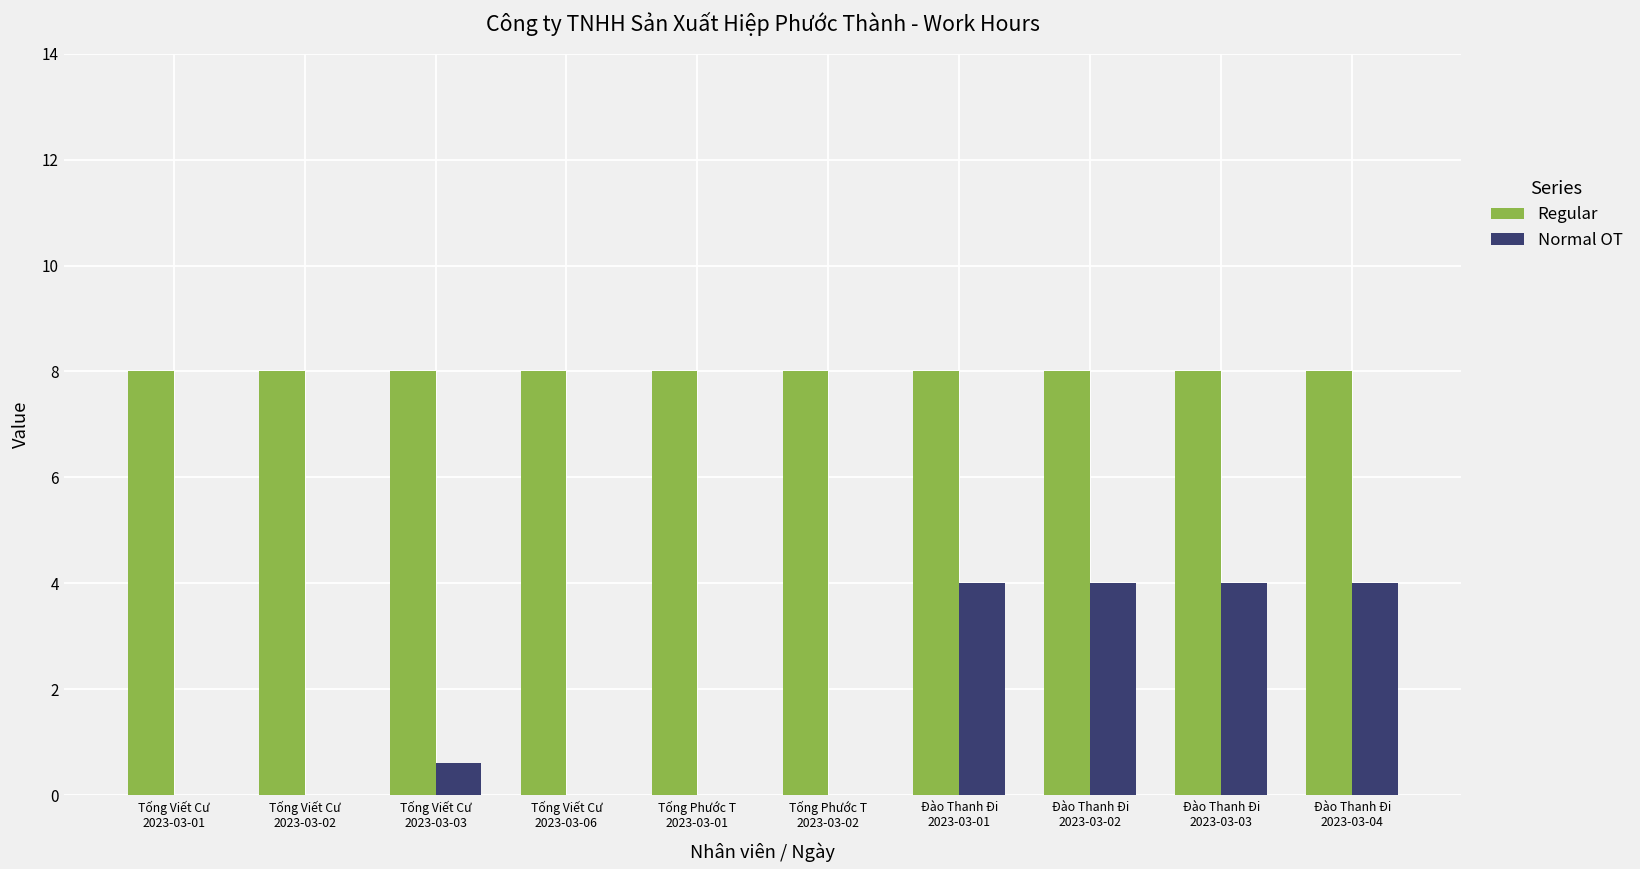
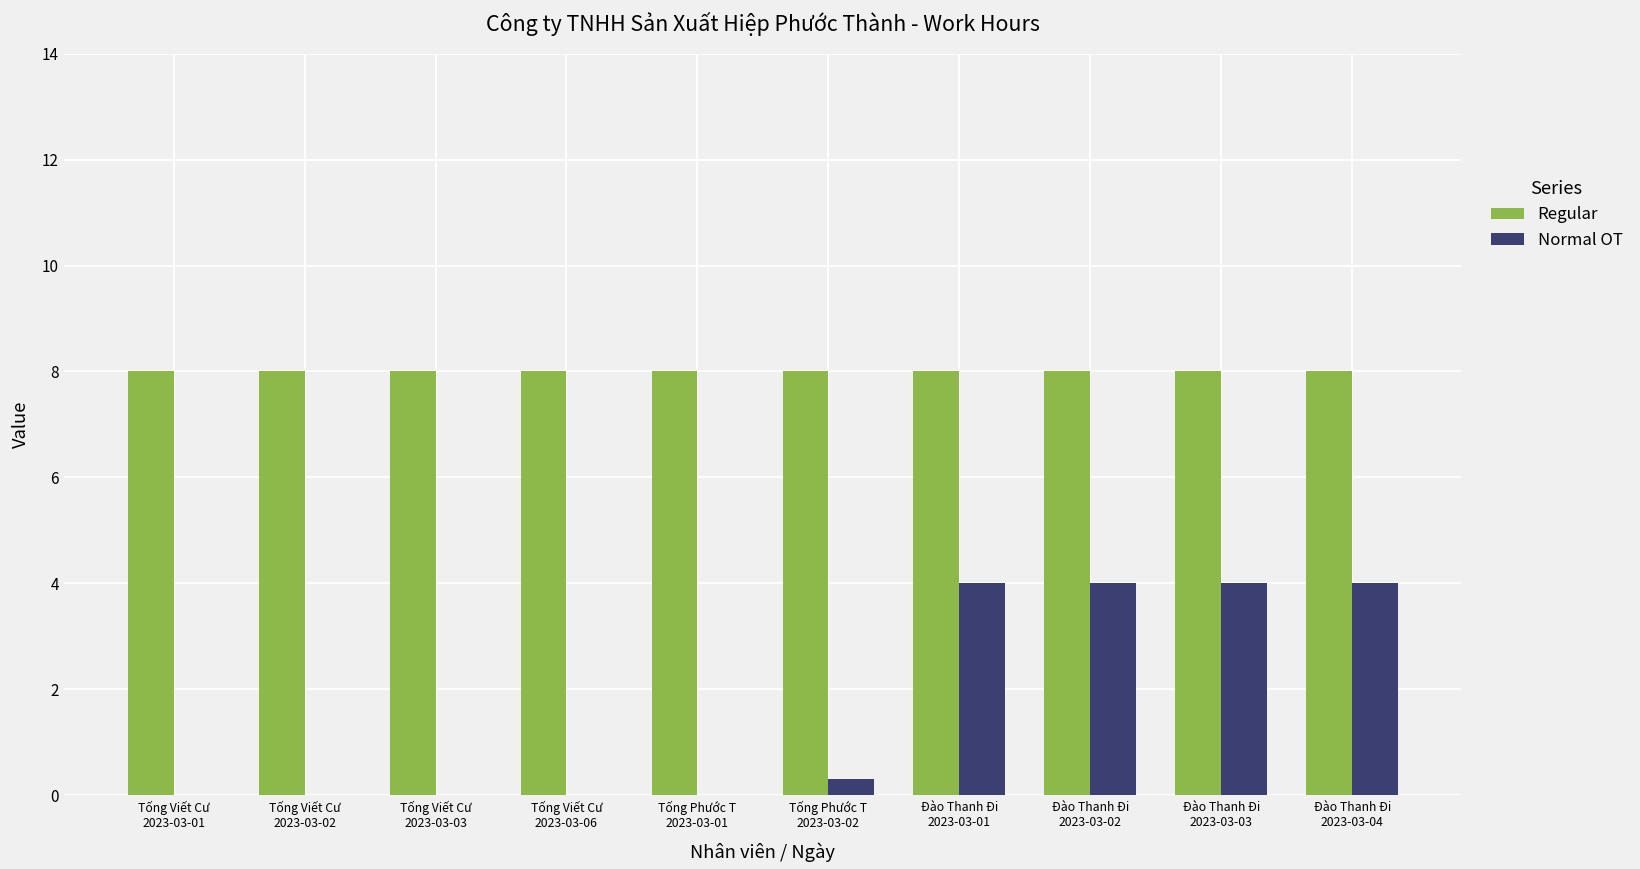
Normal OT, Tống Viết Cư 2023-03-03: 0.6 -> 0.0
Normal OT, Tống Phước T 2023-03-02: 0.0 -> 0.3
